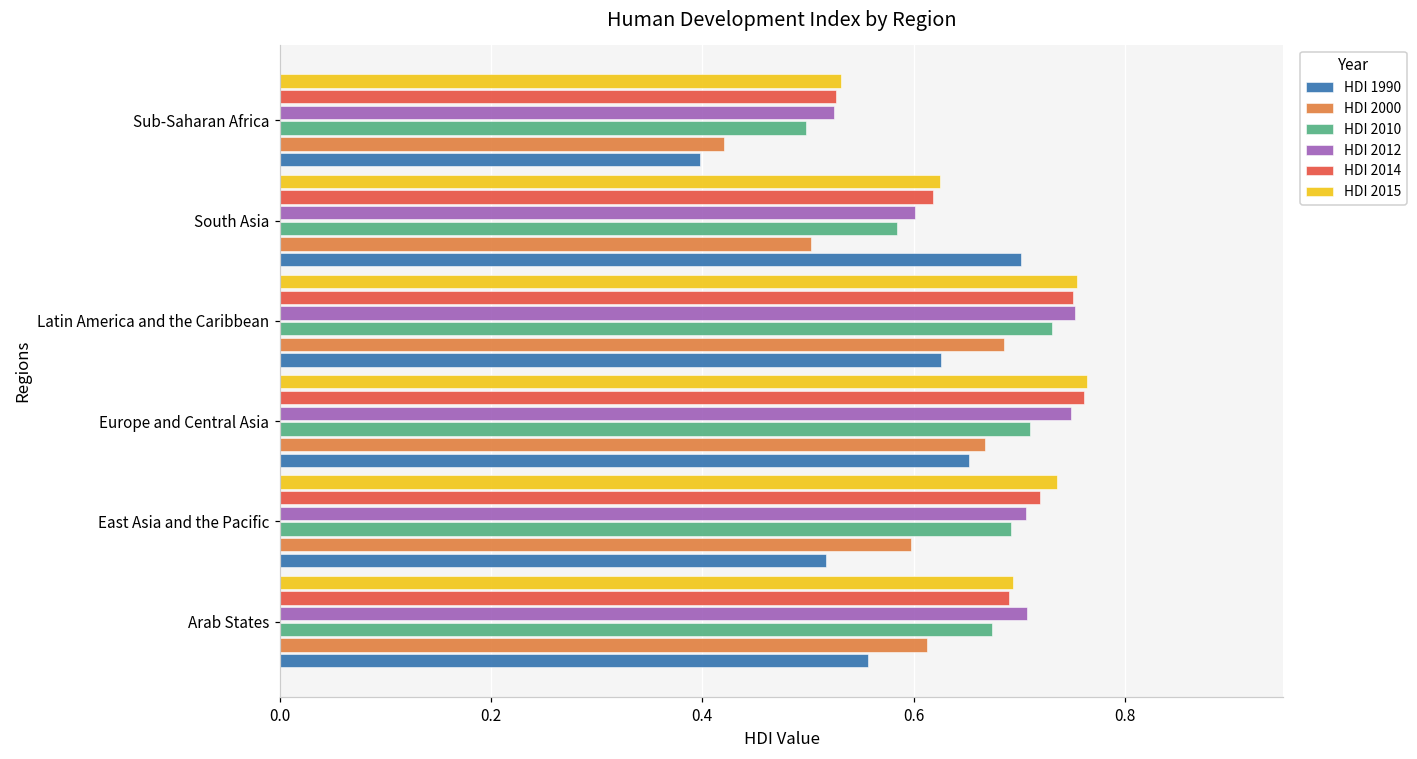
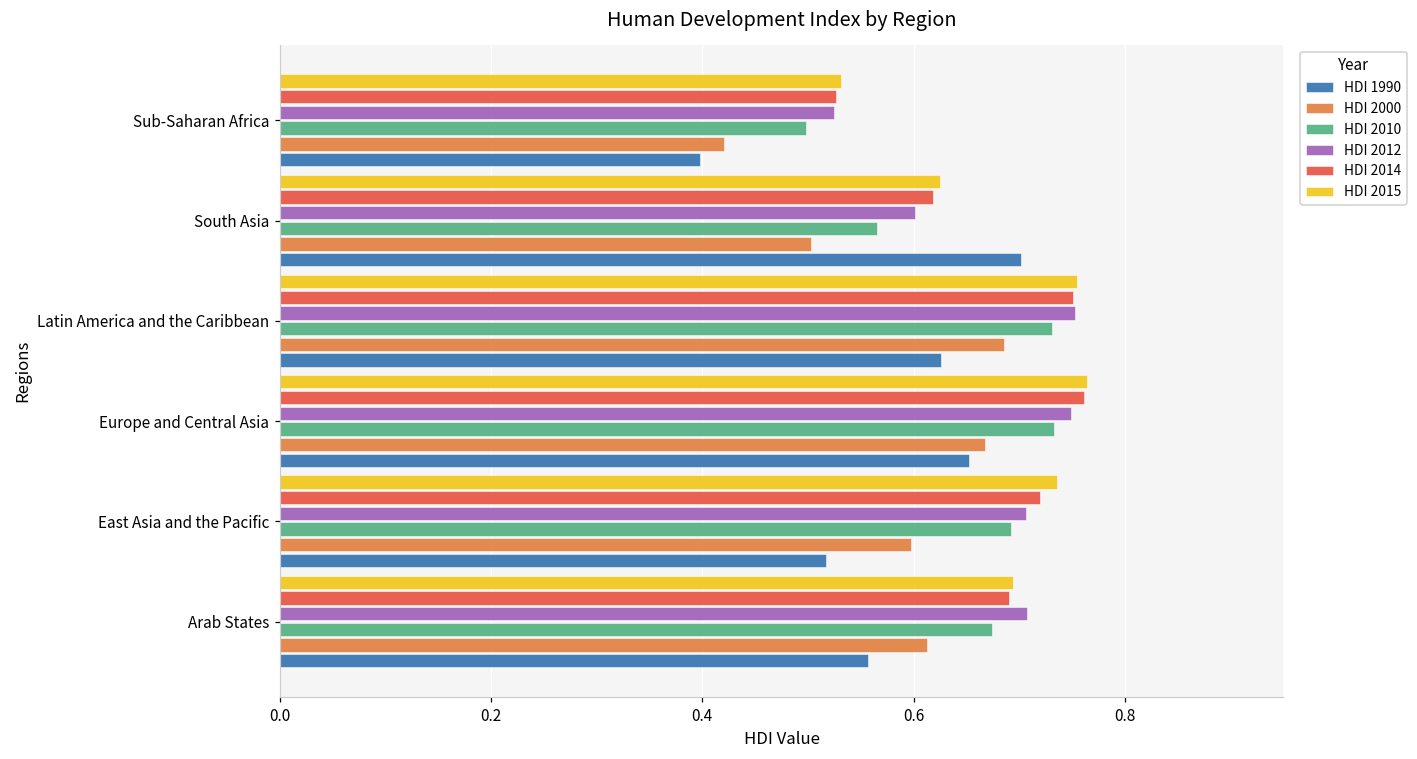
HDI 2010, South Asia: 0.58 -> 0.57
HDI 2010, Europe and Central Asia: 0.71 -> 0.73
